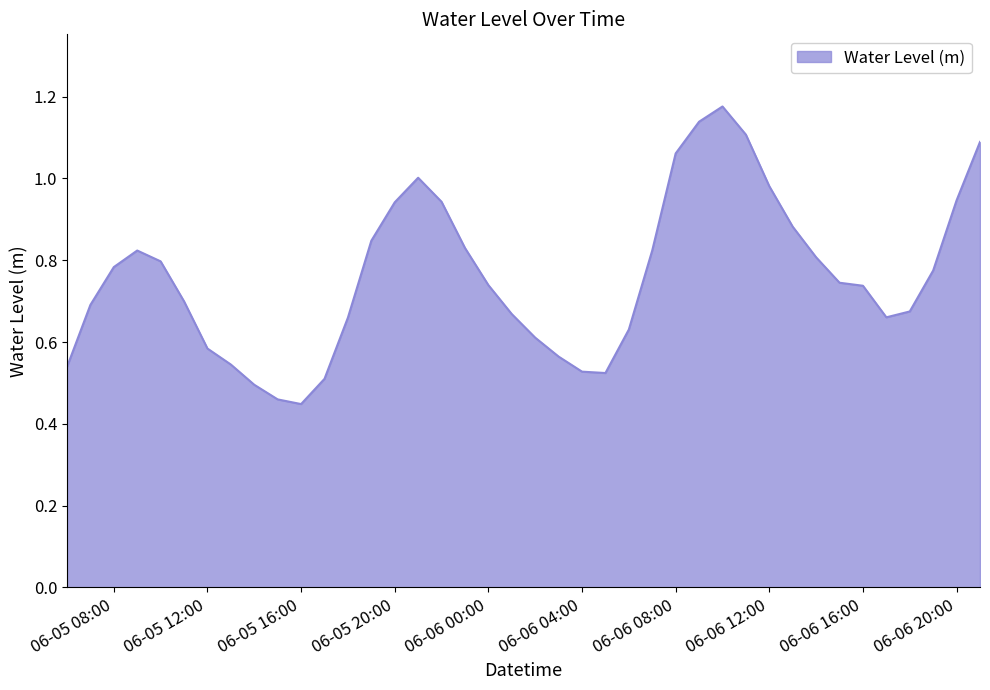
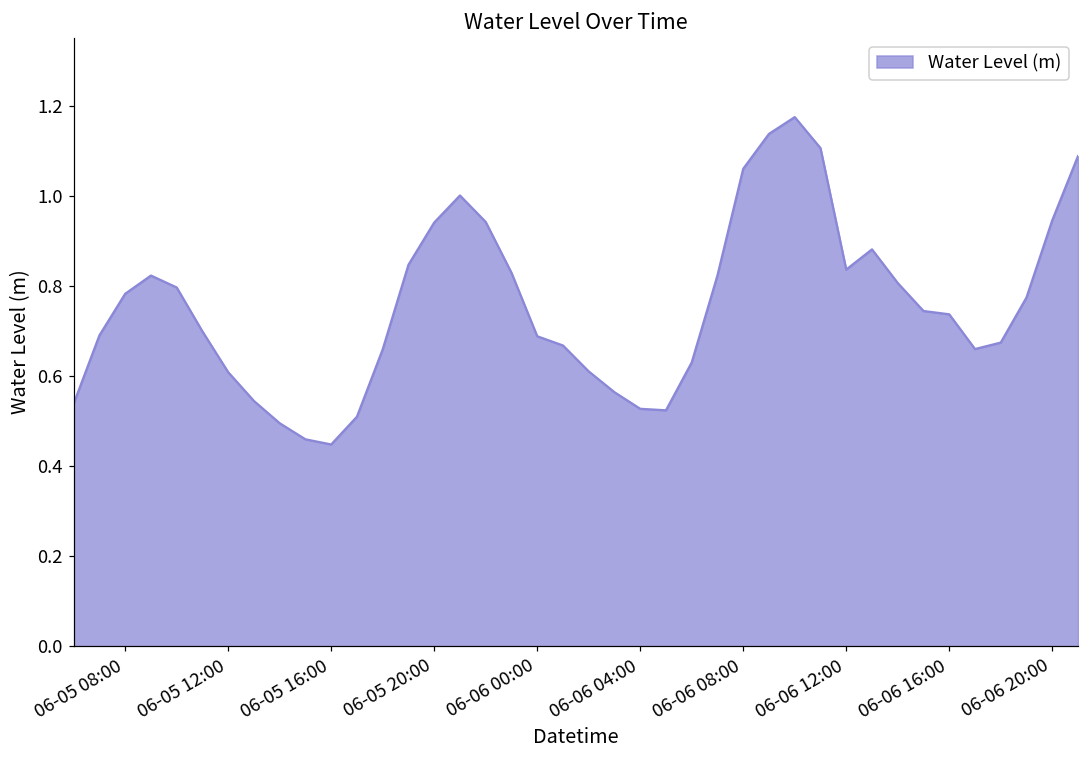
06-05 12:00: 0.58 -> 0.61
06-06 00:00: 0.74 -> 0.69
06-06 12:00: 0.98 -> 0.84
